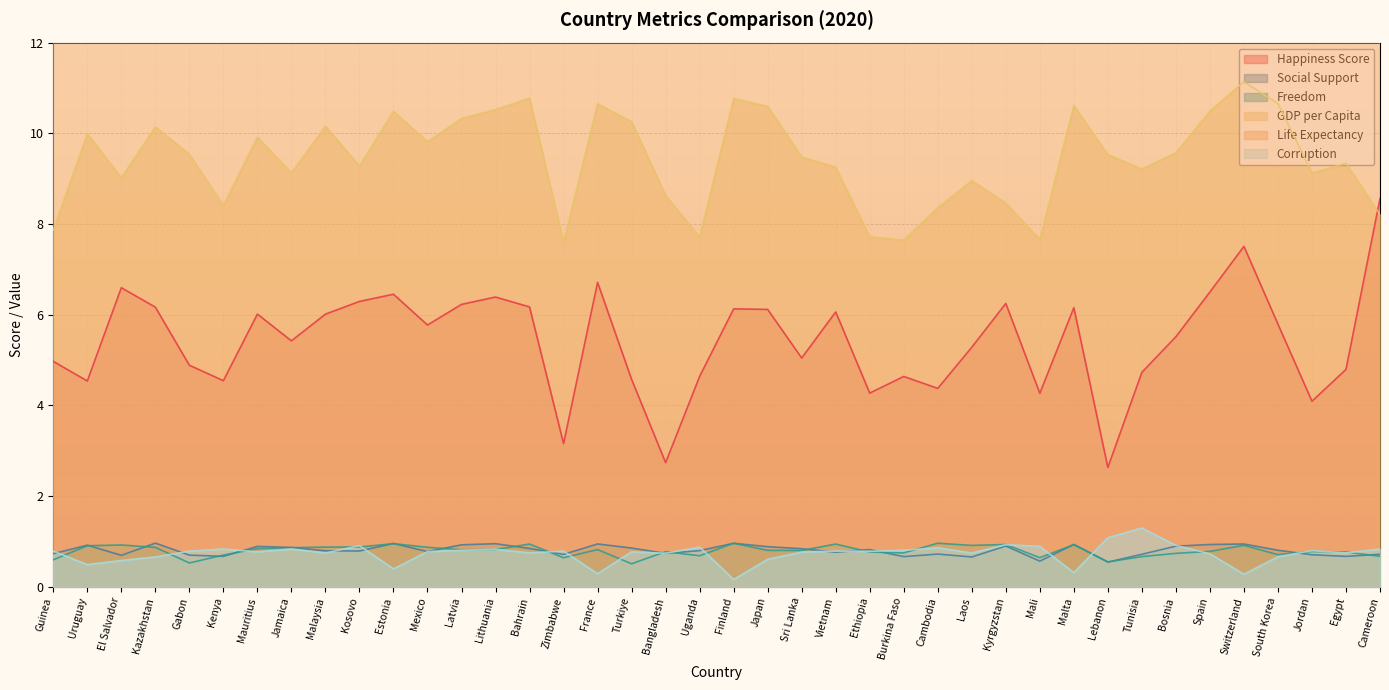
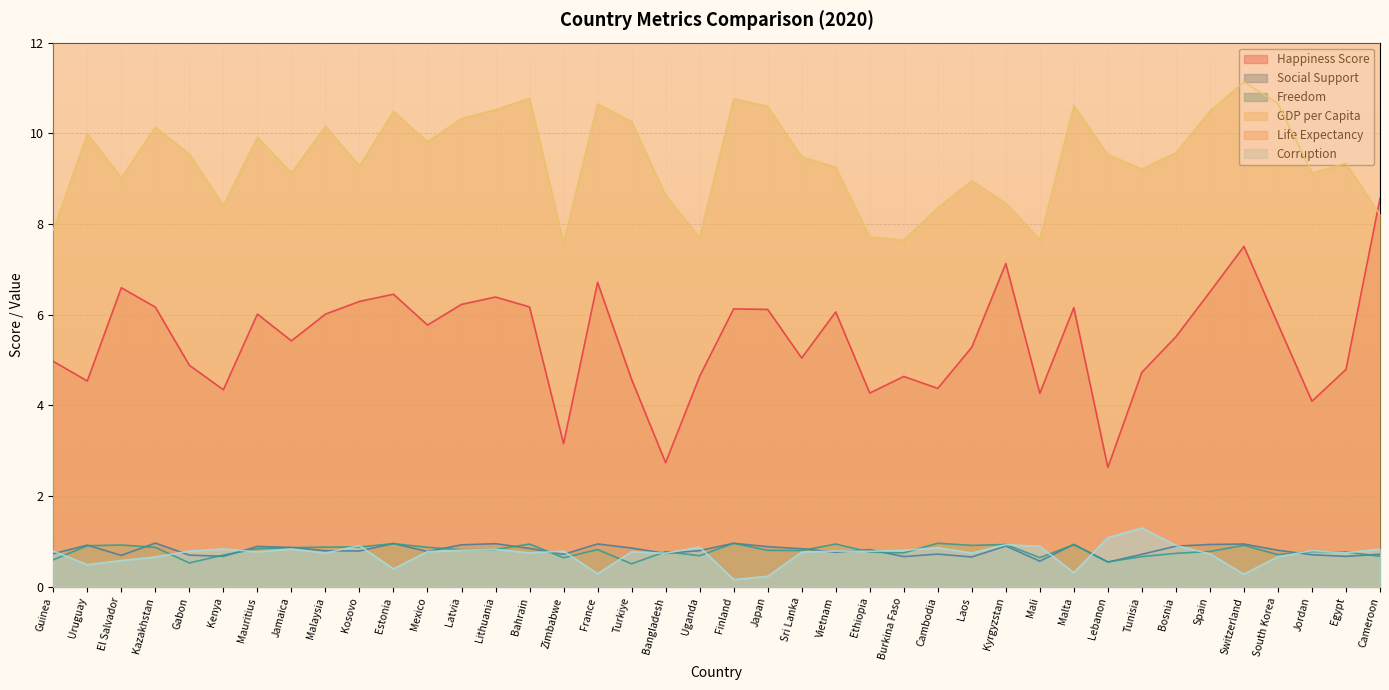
Happiness Score, Kenya: 4.5 -> 4.3
Corruption, Japan: 0.6 -> 0.2
Happiness Score, Kyrgyzstan: 6.3 -> 7.1
